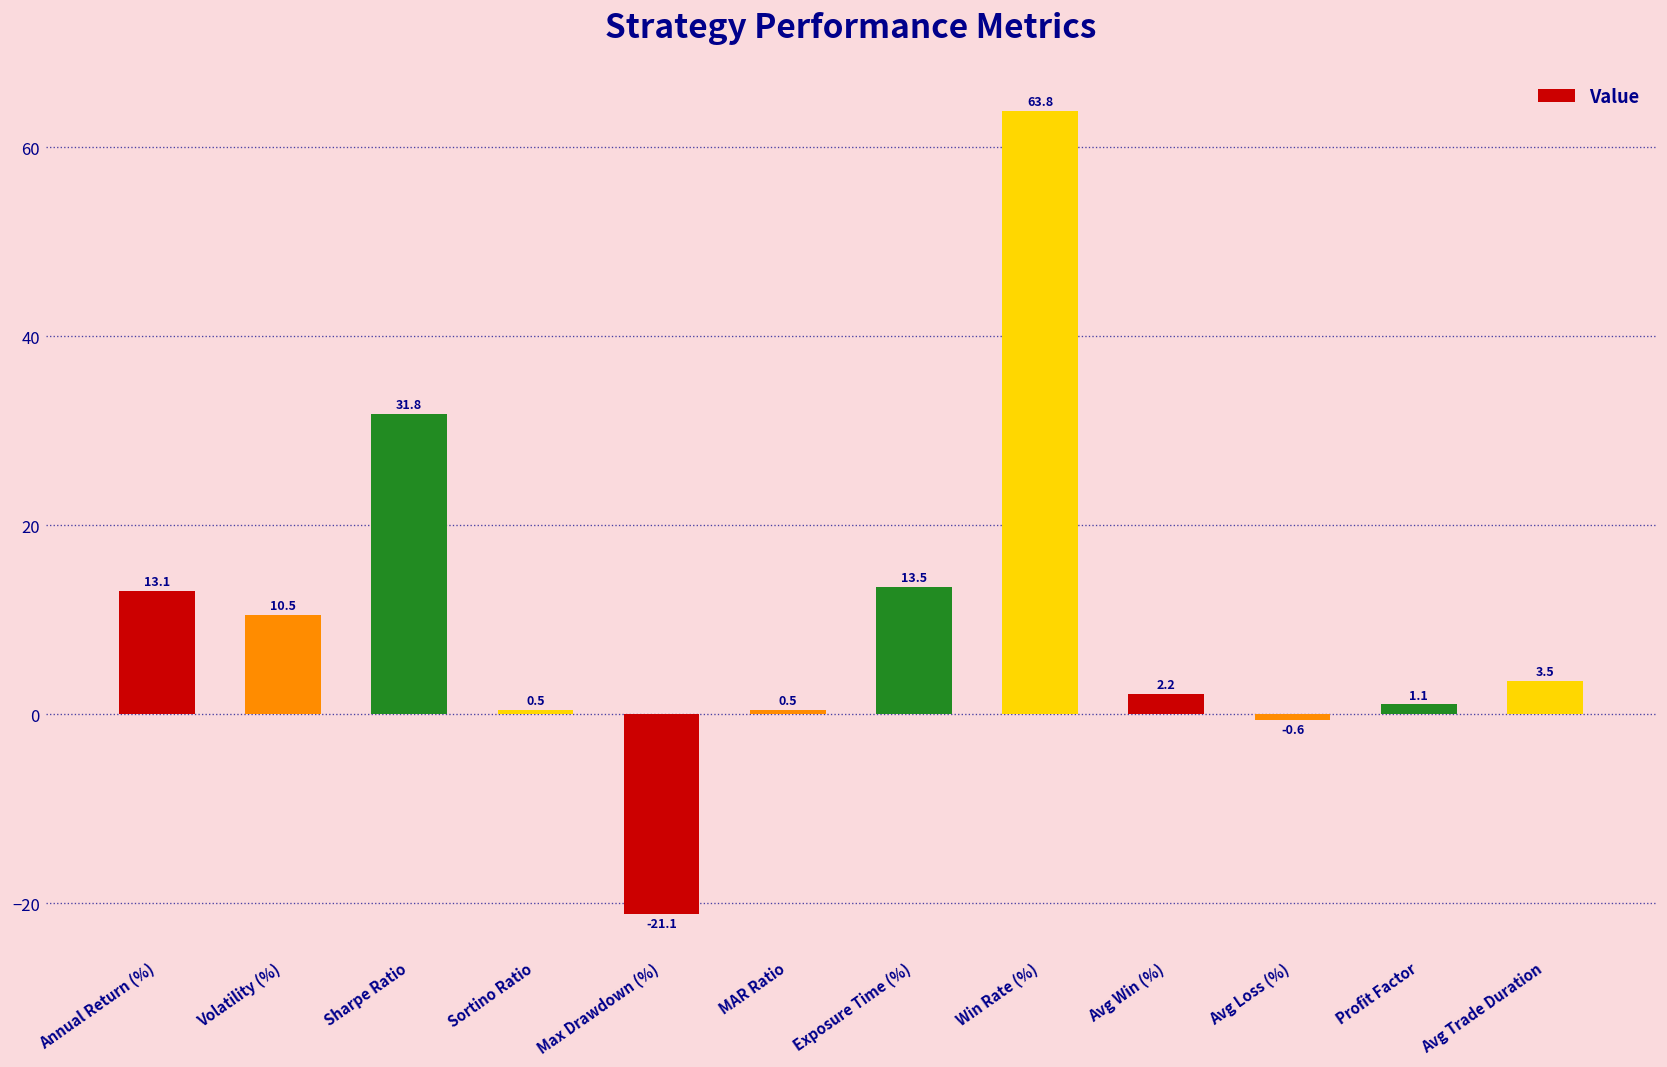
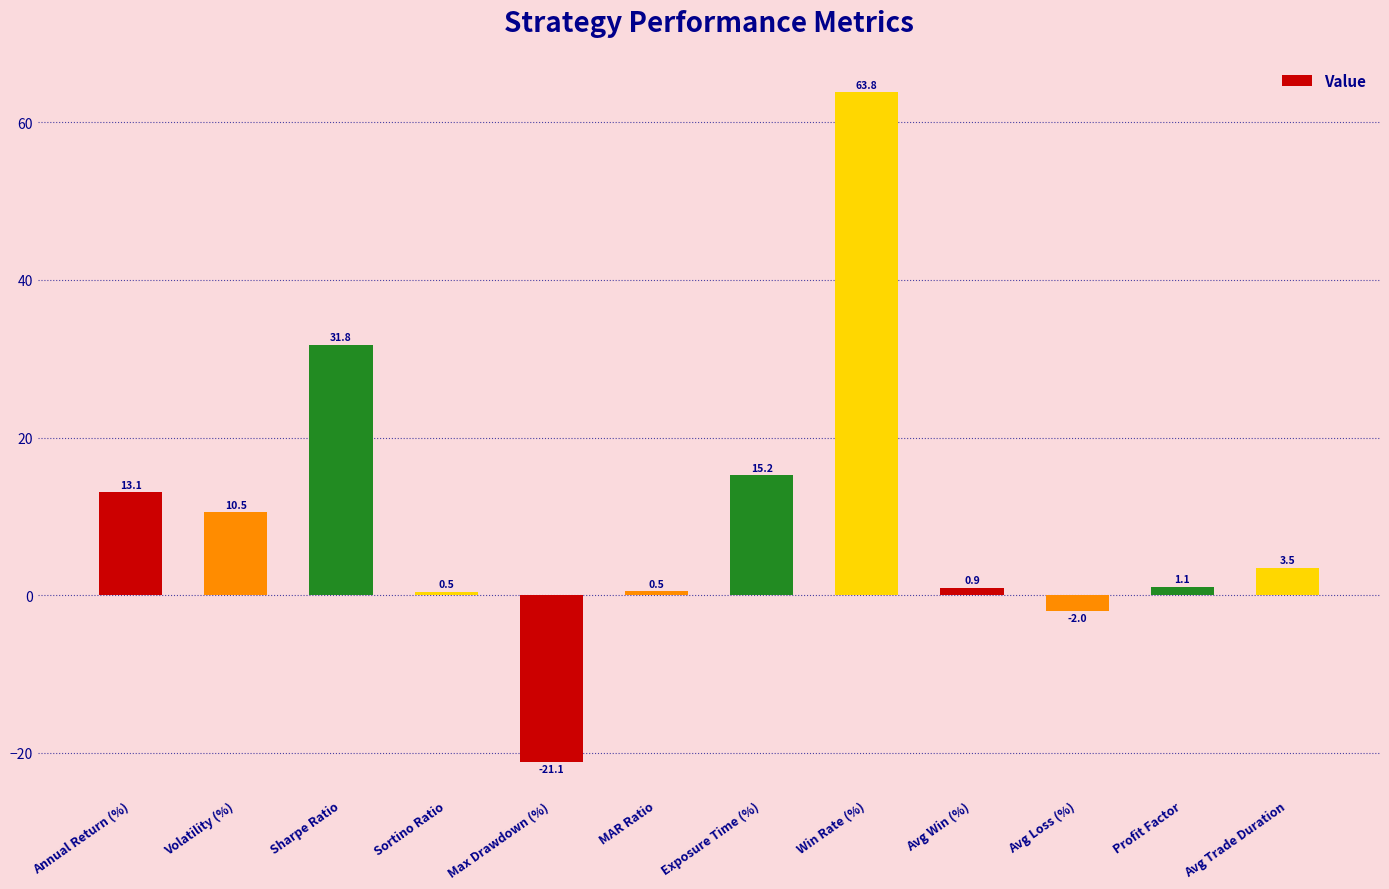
Exposure Time (%): 13.5 -> 15.2
Avg Win (%): 2.2 -> 0.9
Avg Loss (%): -0.6 -> -2.0
